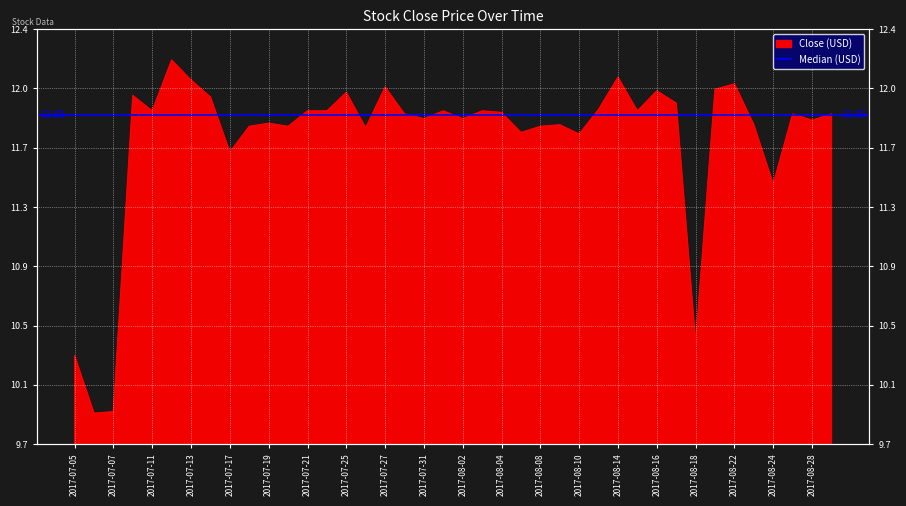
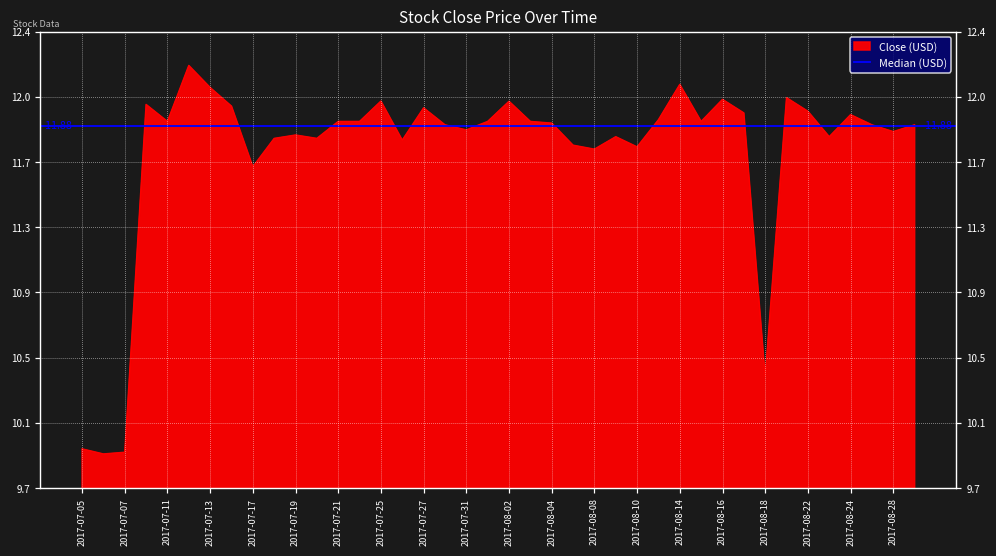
2017-07-05: 10.31 -> 9.97
2017-07-27: 12.05 -> 11.98
2017-08-02: 11.85 -> 12.02
2017-08-08: 11.80 -> 11.74
2017-08-22: 12.07 -> 11.96
2017-08-24: 11.43 -> 11.94
